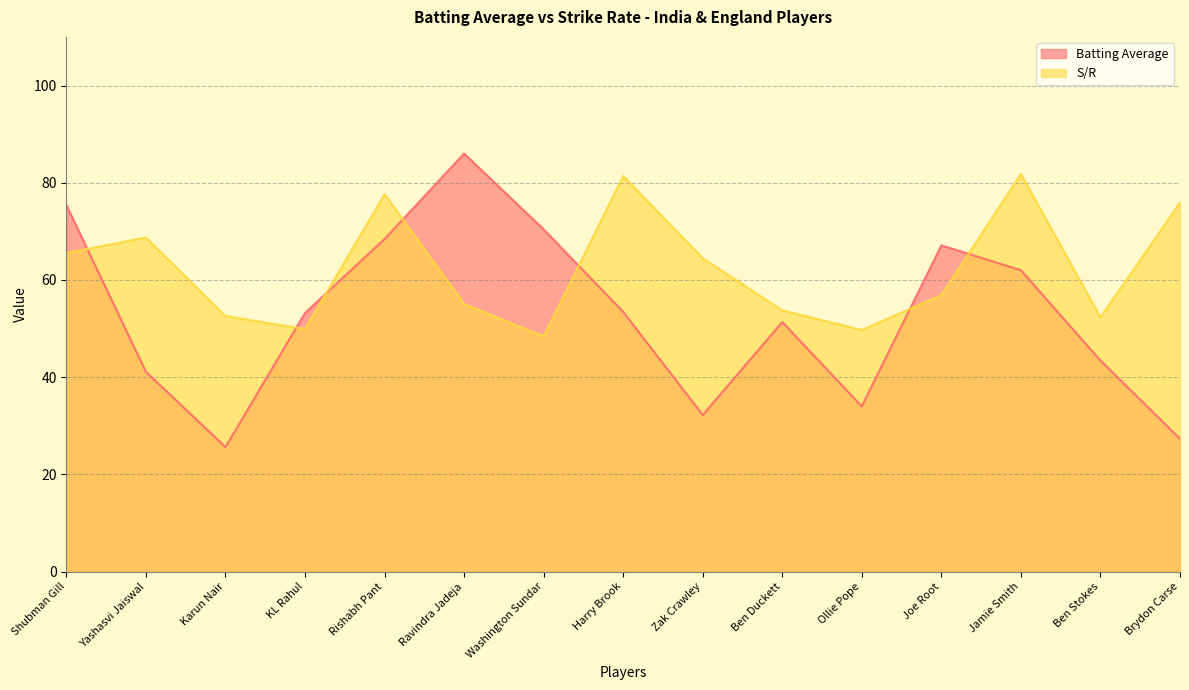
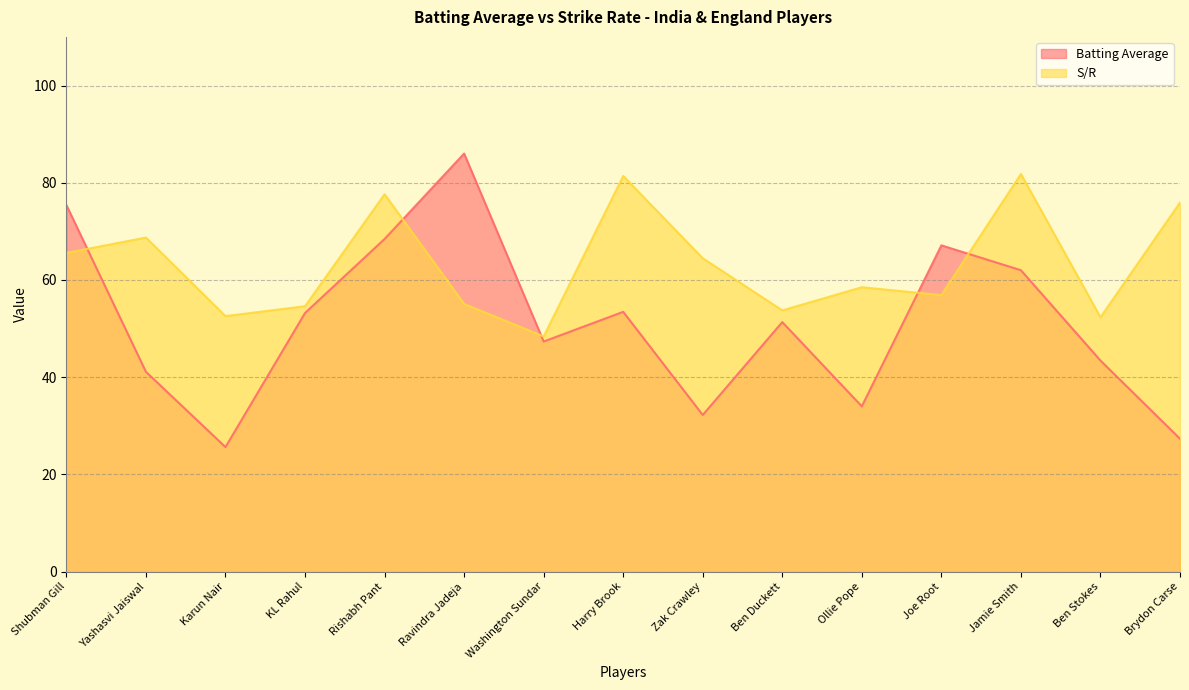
S/R, KL Rahul: 50 -> 55
Batting Average, Washington Sundar: 70 -> 47
S/R, Ollie Pope: 50 -> 59
